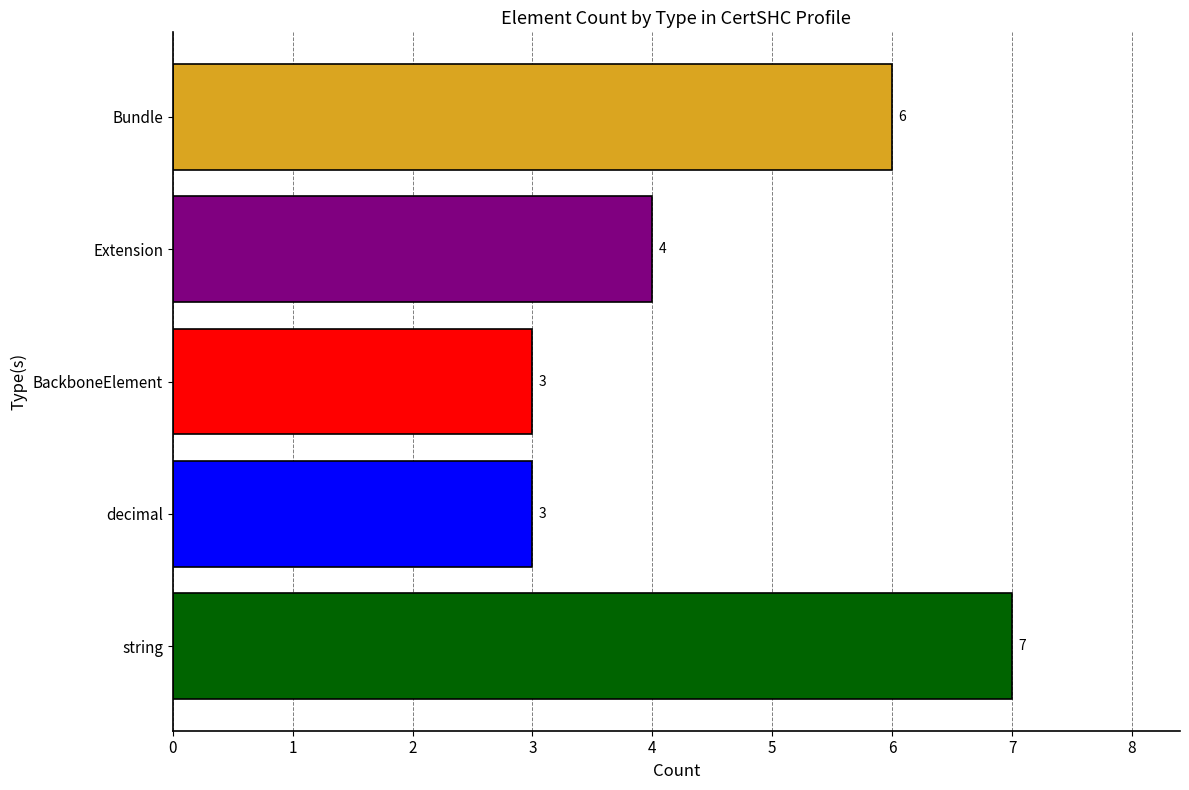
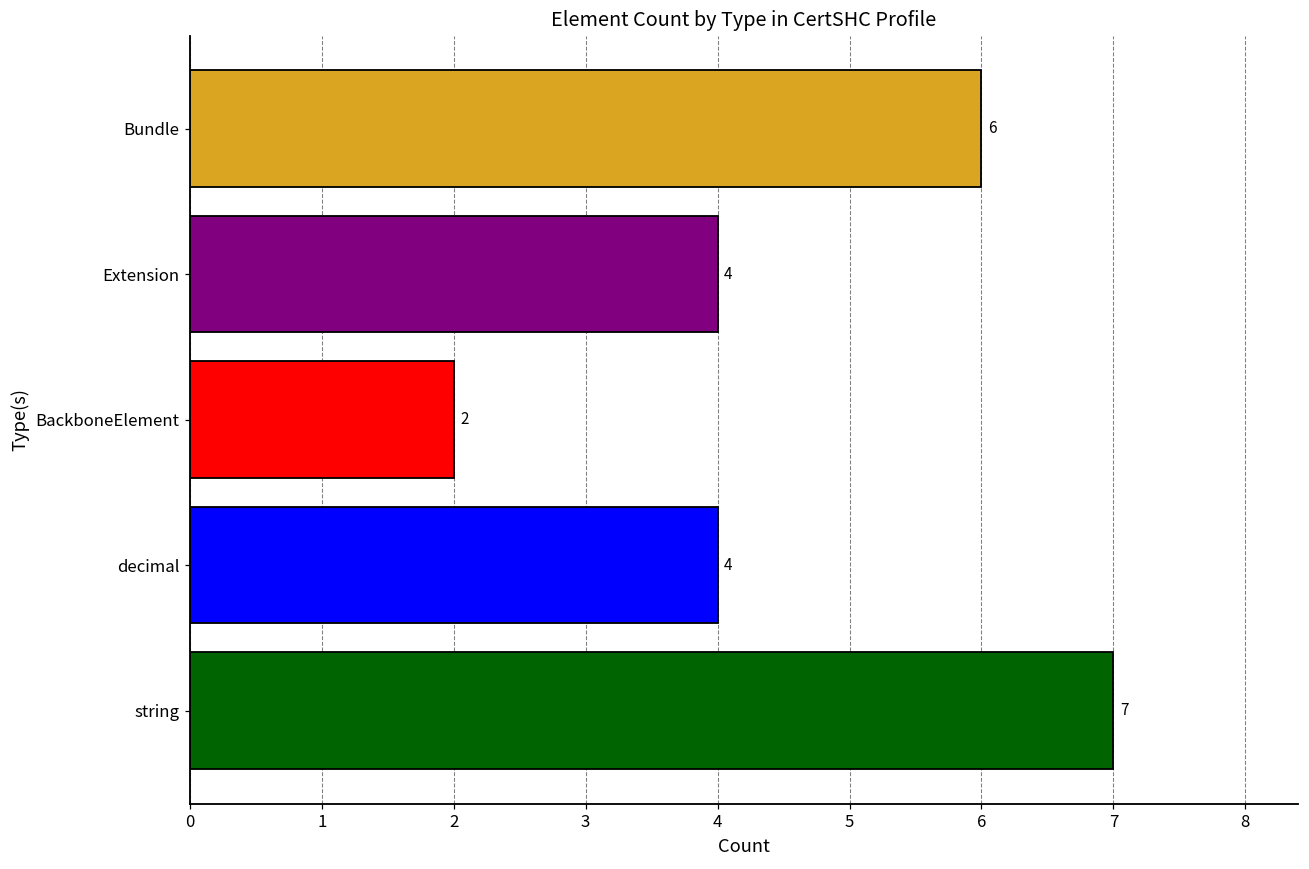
BackboneElement: 3 -> 2
decimal: 3 -> 4
